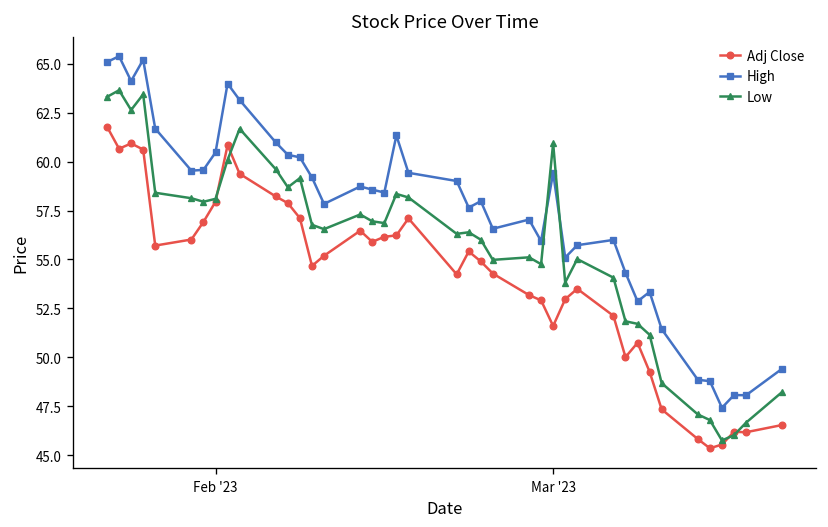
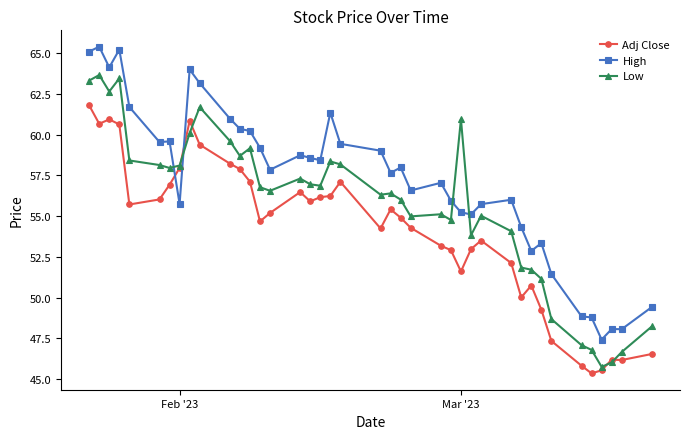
High, Feb '23: 60.5 -> 55.7
High, Mar '23: 59.4 -> 55.2
